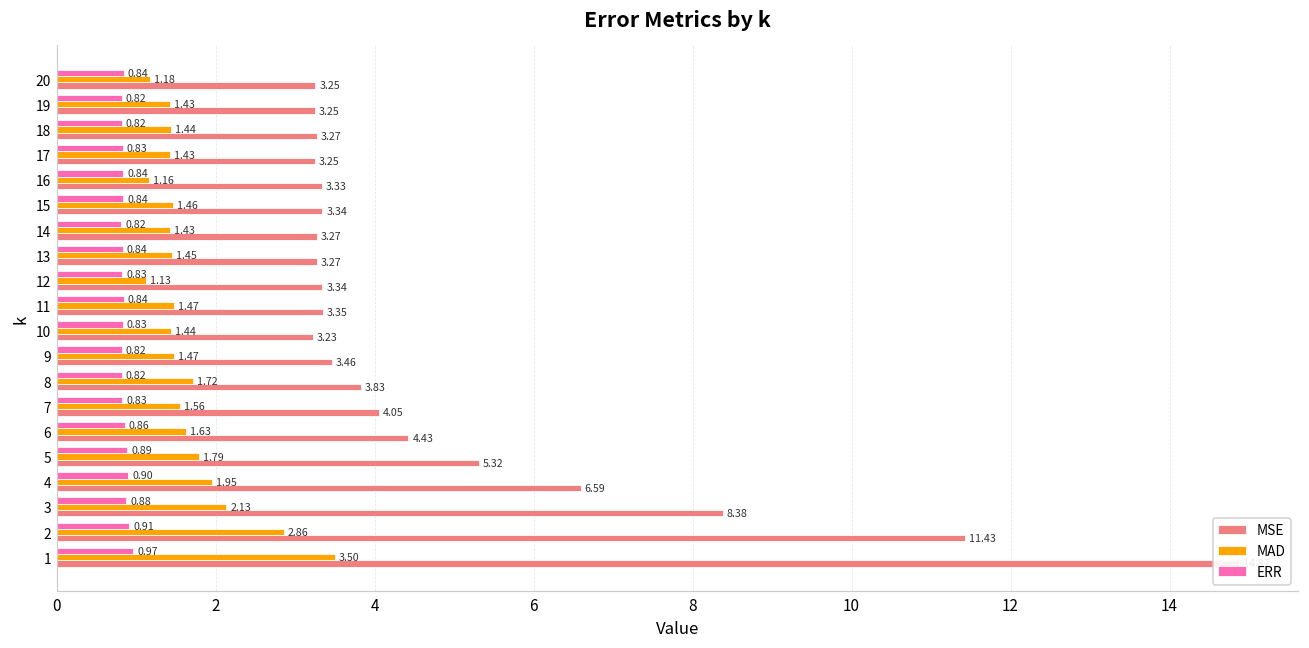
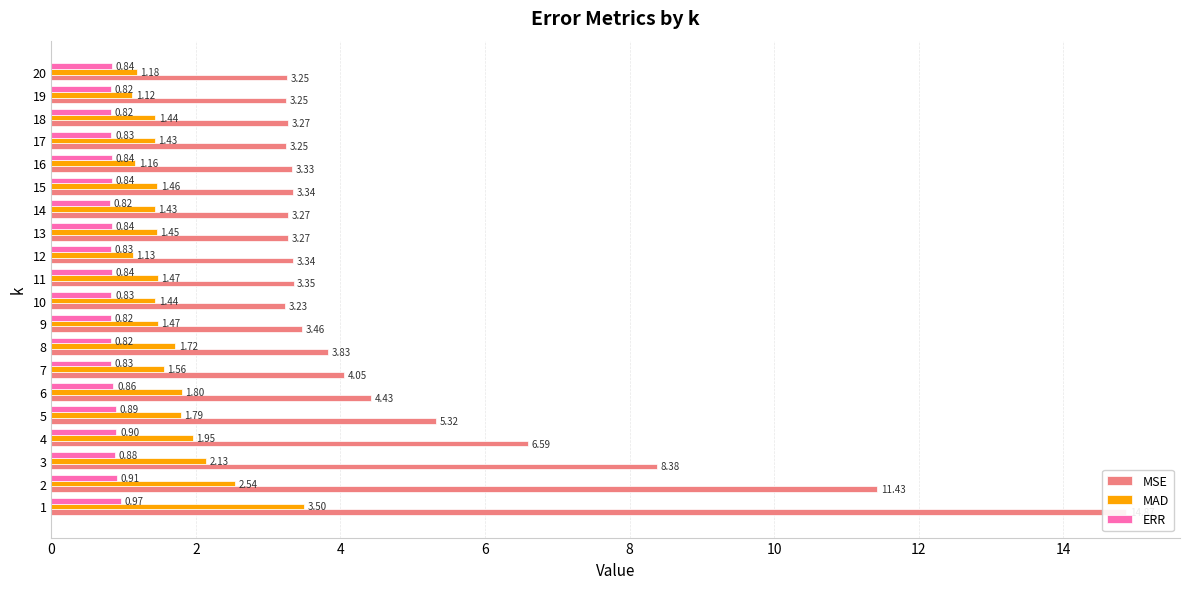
MAD, 19: 1.43 -> 1.12
MAD, 6: 1.63 -> 1.80
MAD, 2: 2.86 -> 2.54
